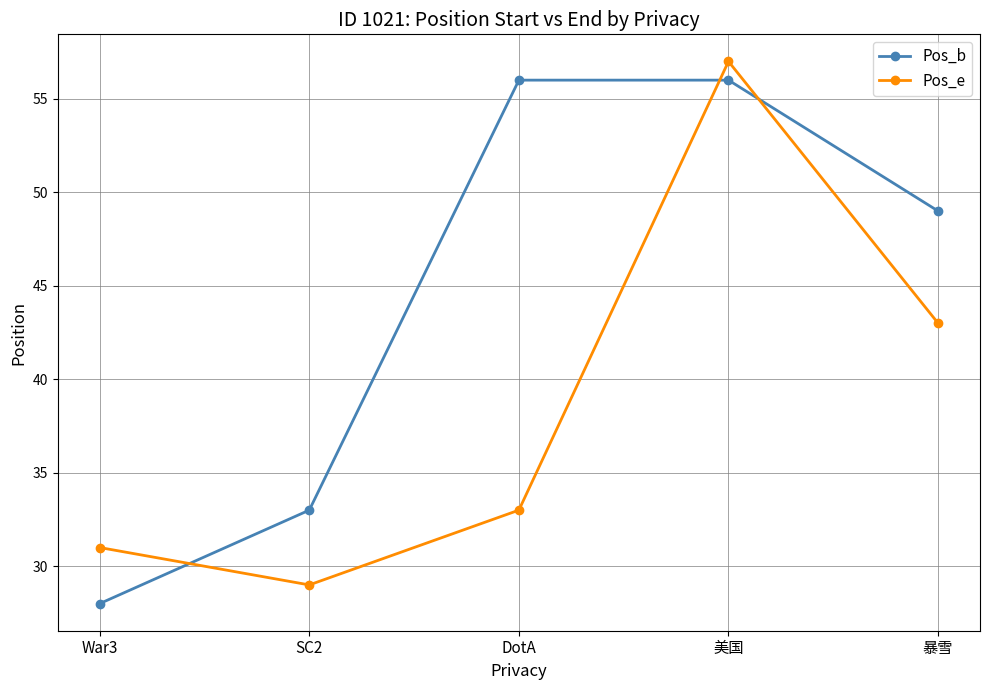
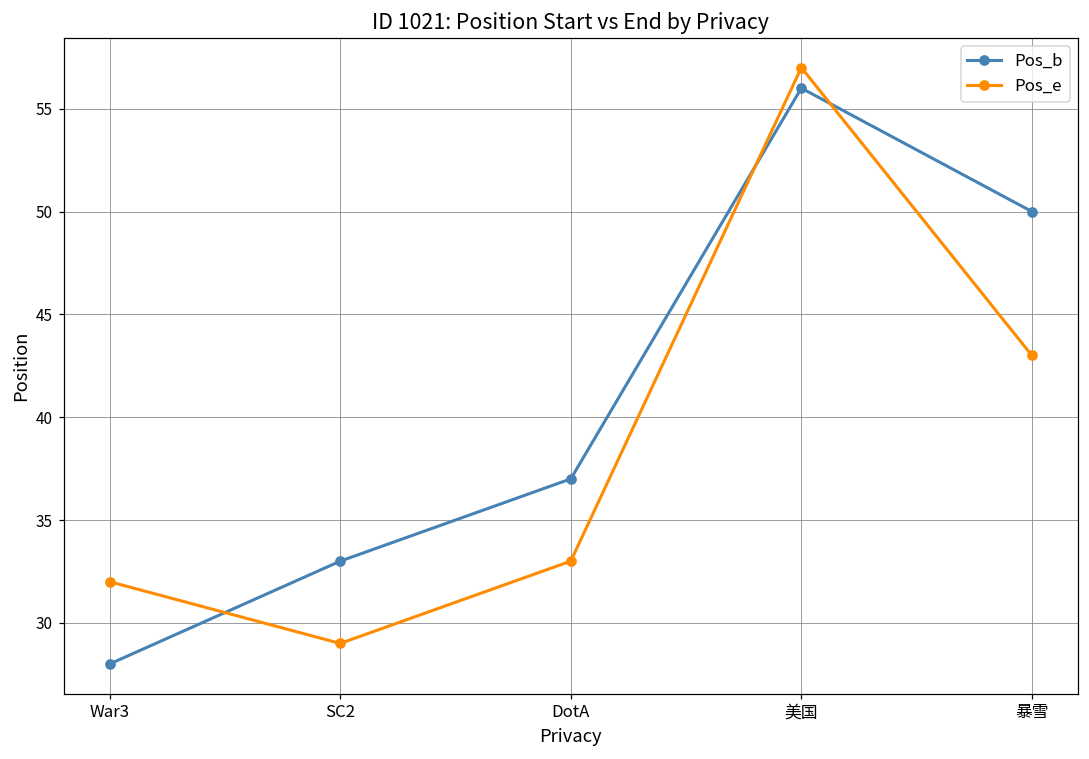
Pos_e, War3: 31 -> 32
Pos_b, DotA: 56 -> 37
Pos_b, 暴雪: 49 -> 50
